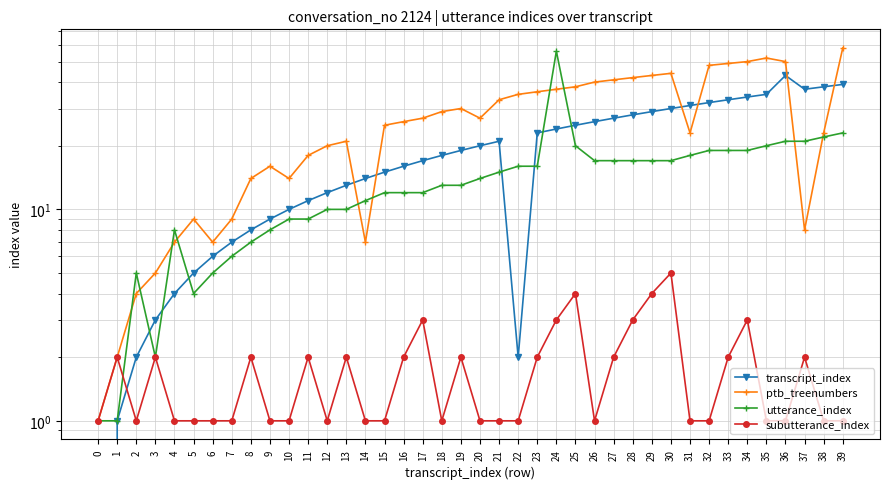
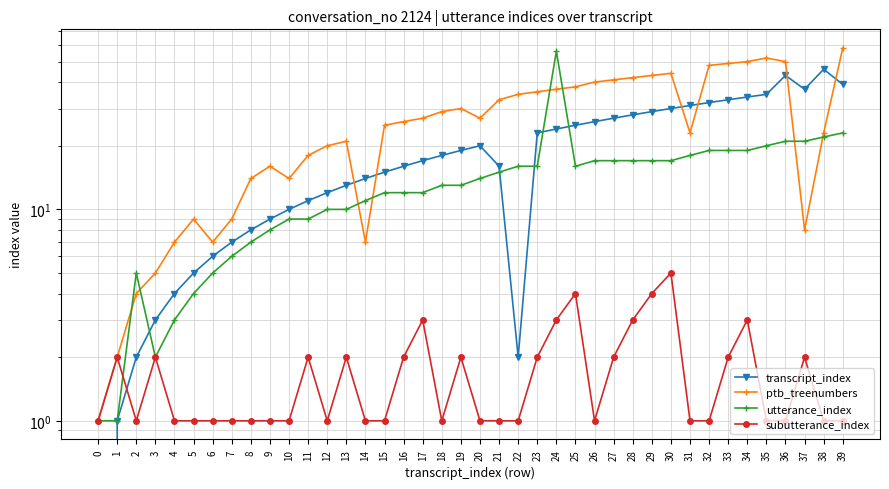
utterance_index, 4: 8 -> 3
subutterance_index, 8: 2 -> 1
transcript_index, 21: 21 -> 16
utterance_index, 25: 20 -> 16
transcript_index, 38: 38 -> 46
